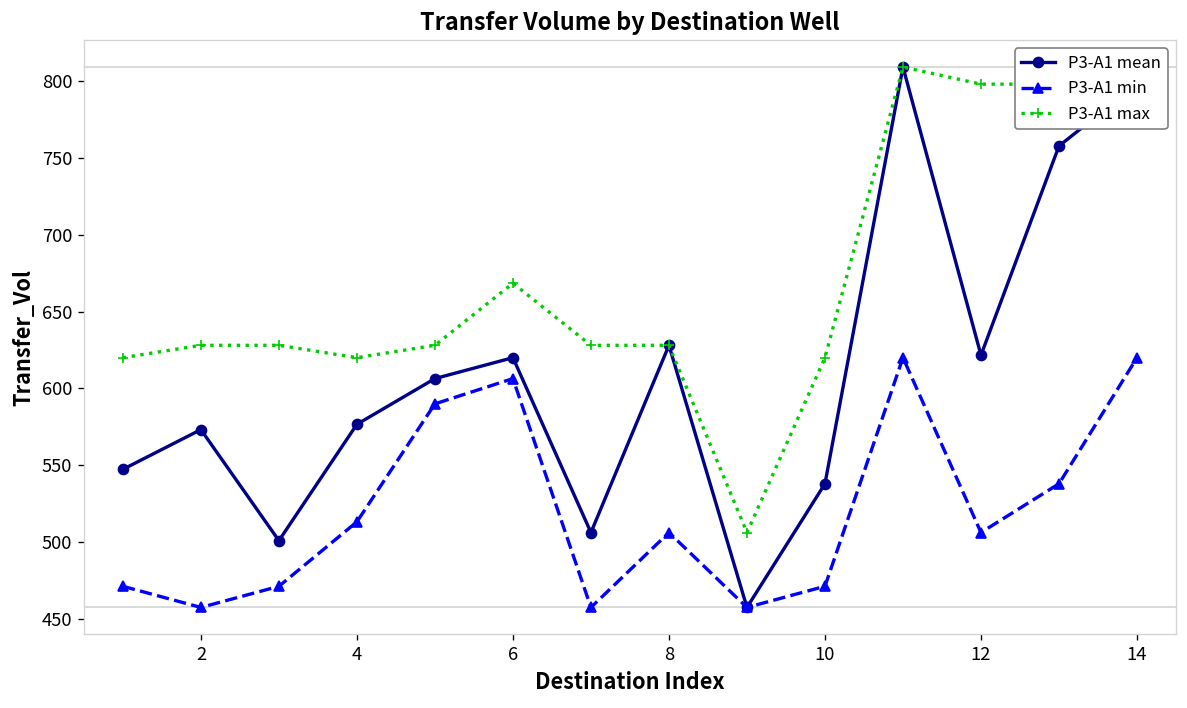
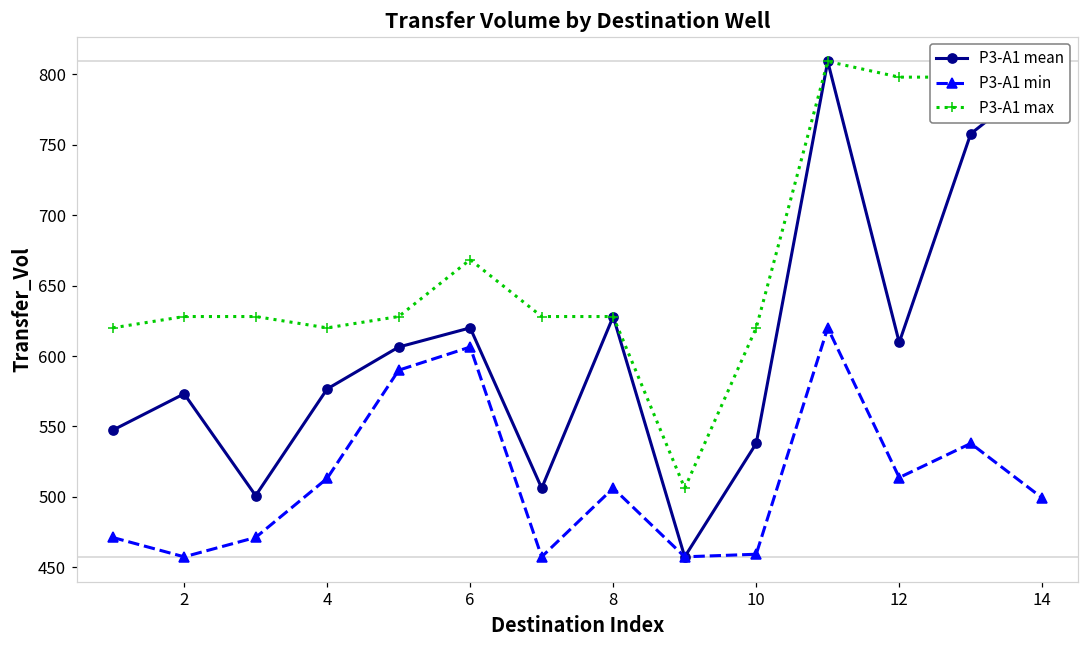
P3-A1 min, 10: 471 -> 459
P3-A1 mean, 12: 622 -> 610
P3-A1 min, 12: 506 -> 514
P3-A1 min, 14: 620 -> 499
